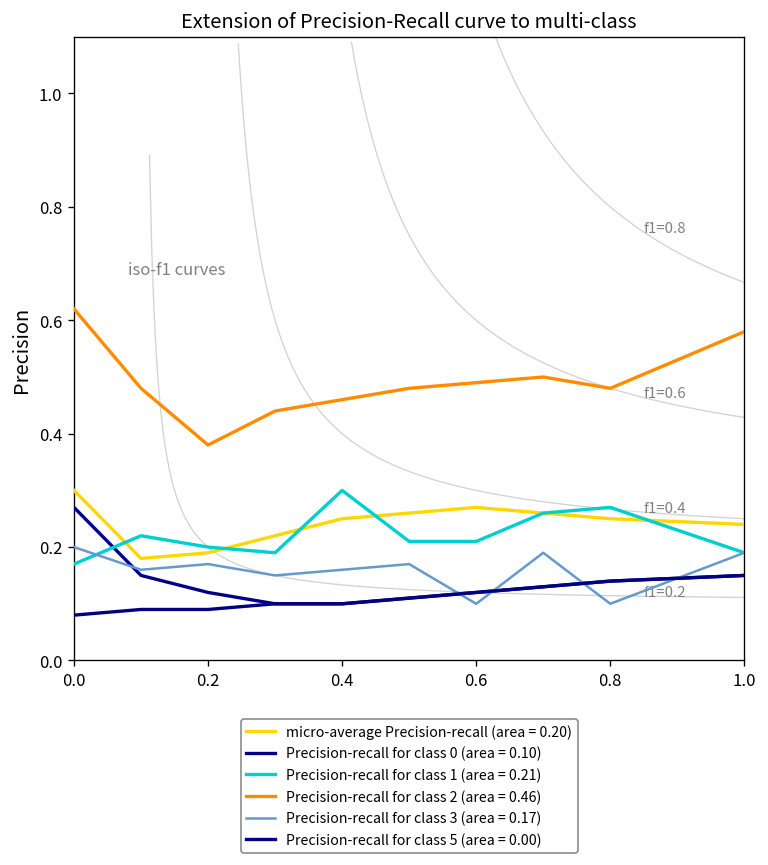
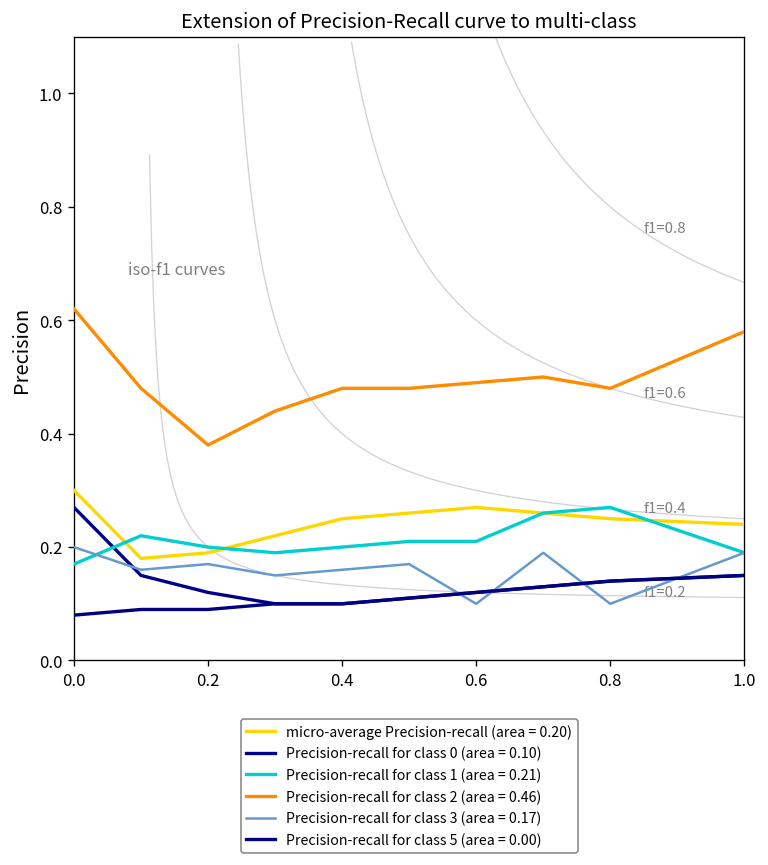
Precision-recall for class 1 (area = 0.21), 0.4: 0.3 -> 0.2
Precision-recall for class 2 (area = 0.46), 0.4: 0.46 -> 0.48
